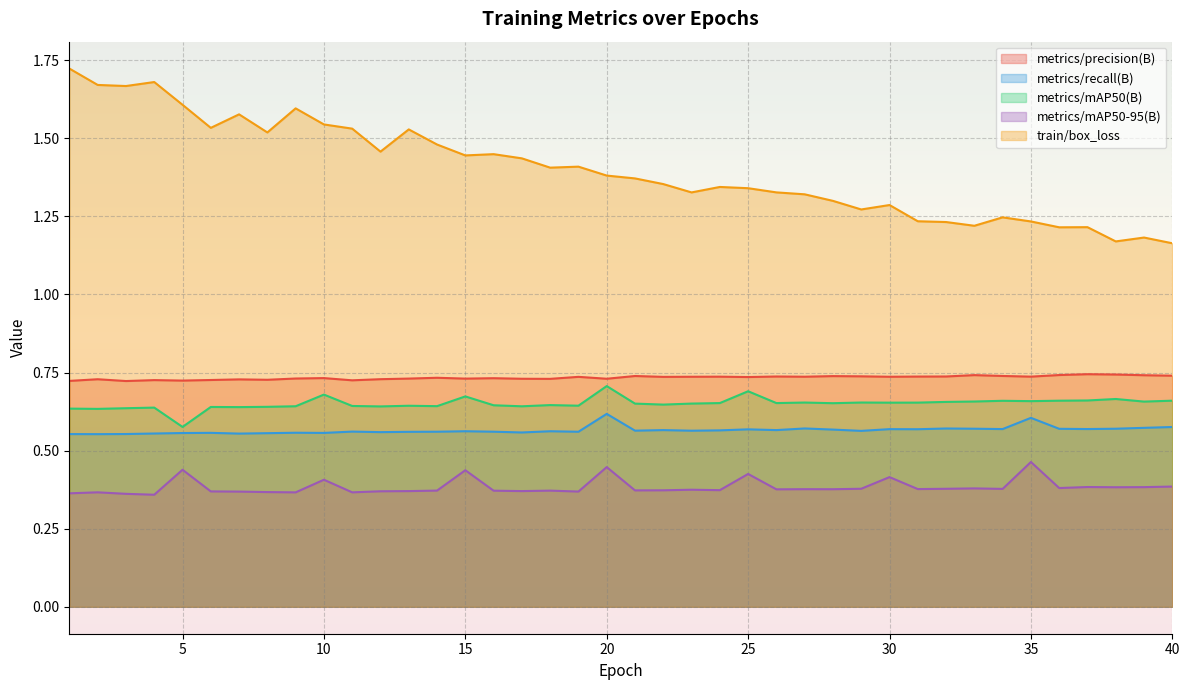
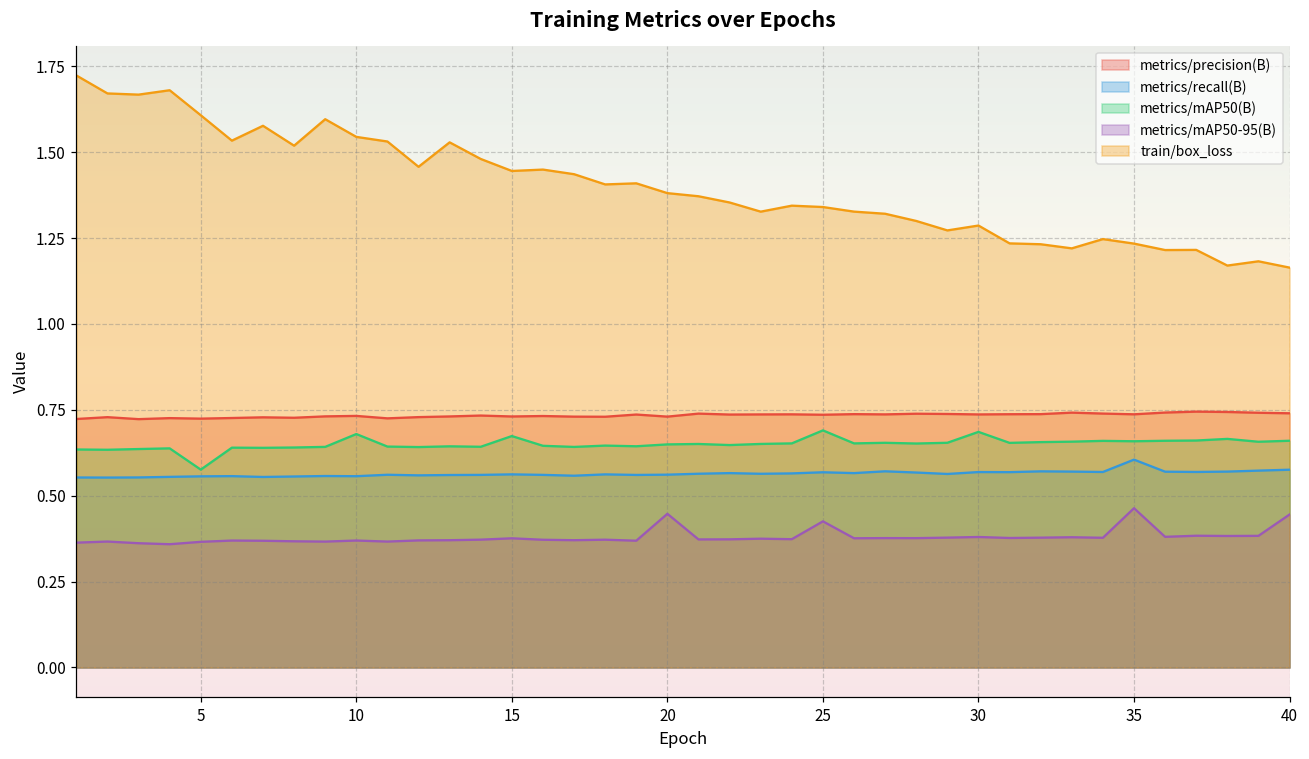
metrics/mAP50-95(B), 5: 0.44 -> 0.37
metrics/mAP50-95(B), 10: 0.41 -> 0.37
metrics/mAP50-95(B), 15: 0.44 -> 0.38
metrics/recall(B), 20: 0.62 -> 0.56
metrics/mAP50(B), 20: 0.71 -> 0.65
metrics/mAP50(B), 30: 0.65 -> 0.69
metrics/mAP50-95(B), 30: 0.42 -> 0.38
metrics/mAP50-95(B), 40: 0.39 -> 0.45
